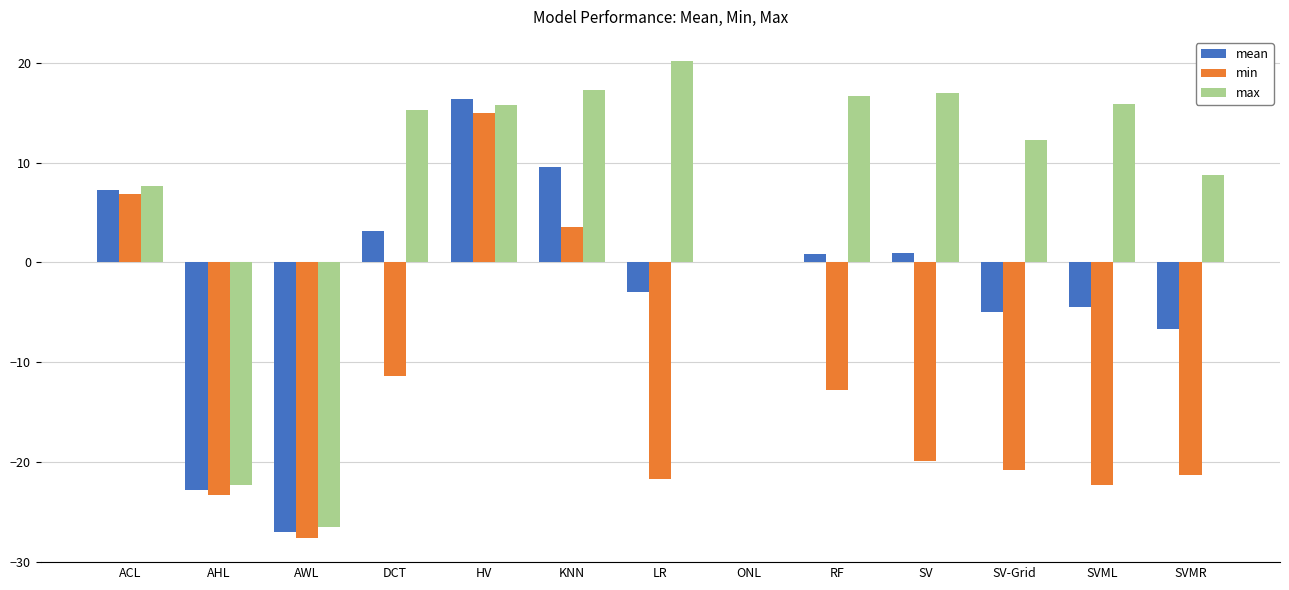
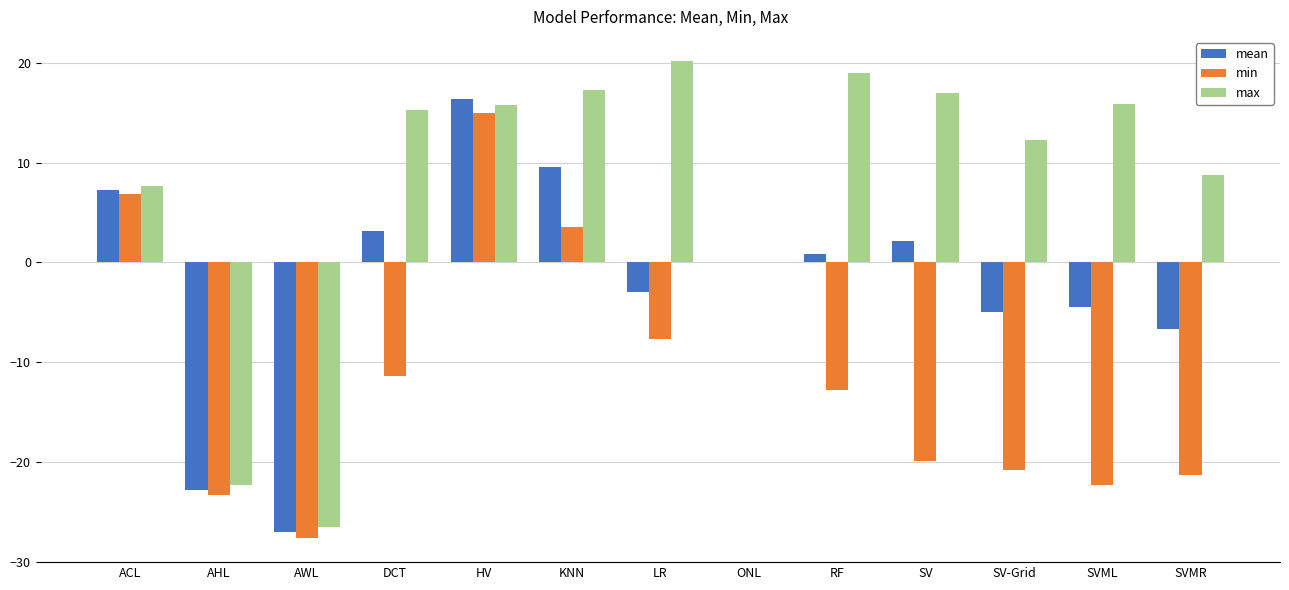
min, LR: -22 -> -8
max, RF: 17 -> 19
mean, SV: 1 -> 2
